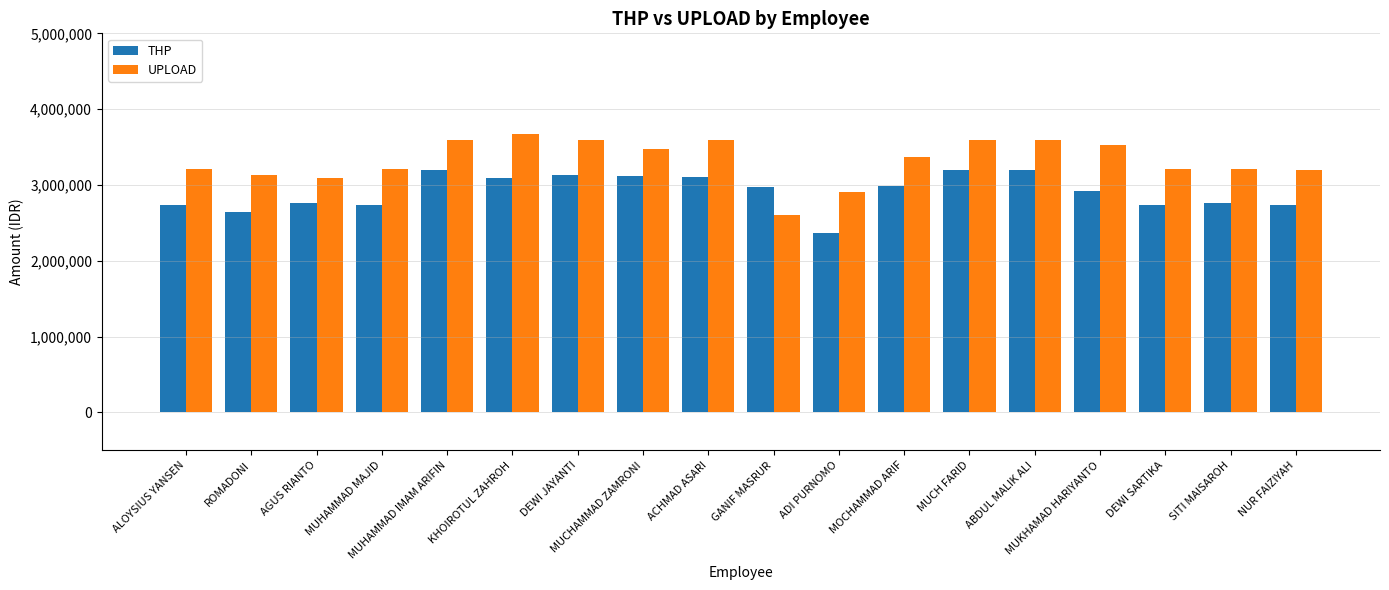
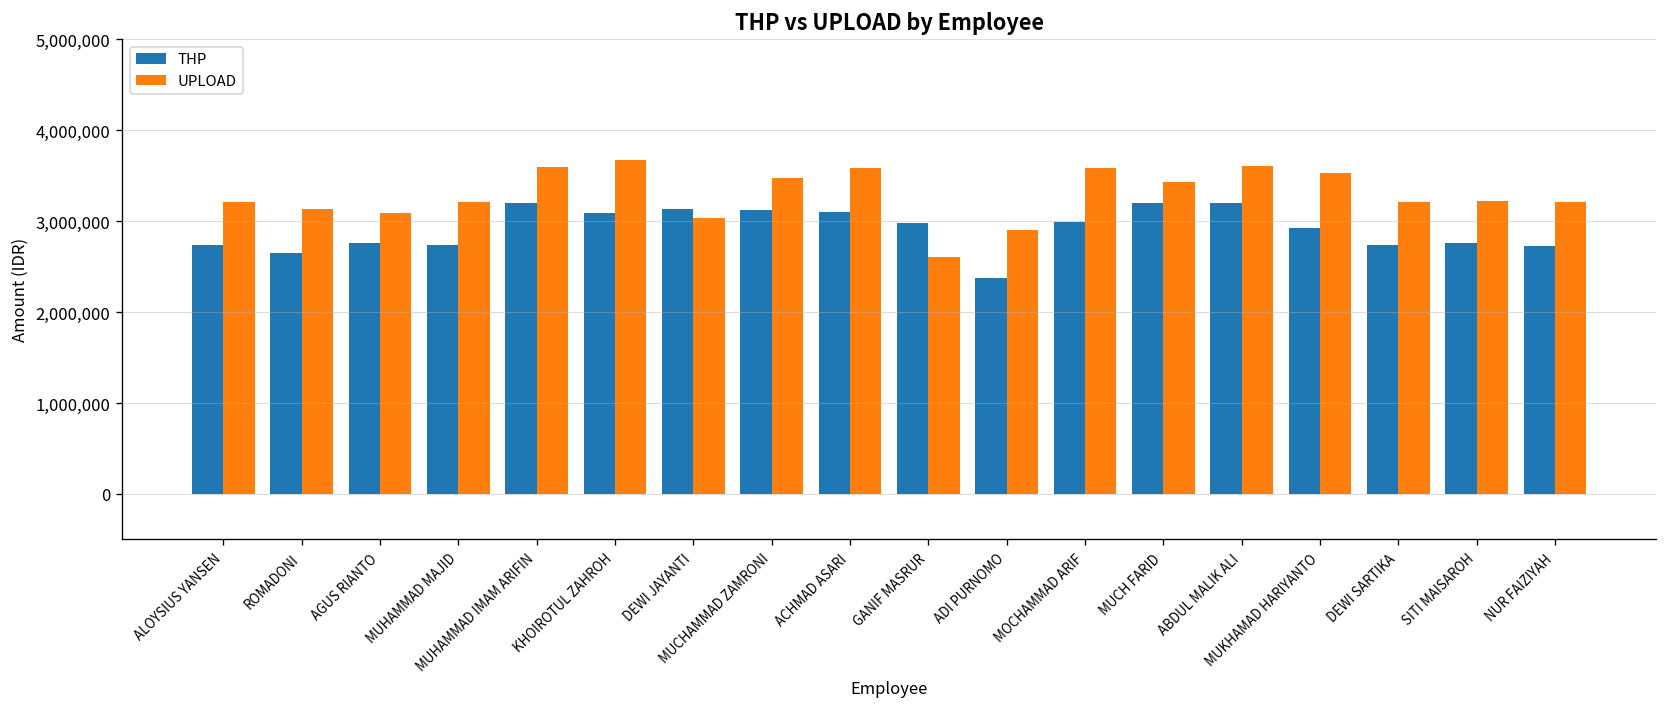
UPLOAD, DEWI JAYANTI: 3,600,000 -> 3,000,000
UPLOAD, MOCHAMMAD ARIF: 3,400,000 -> 3,600,000
UPLOAD, MUCH FARID: 3,600,000 -> 3,400,000
